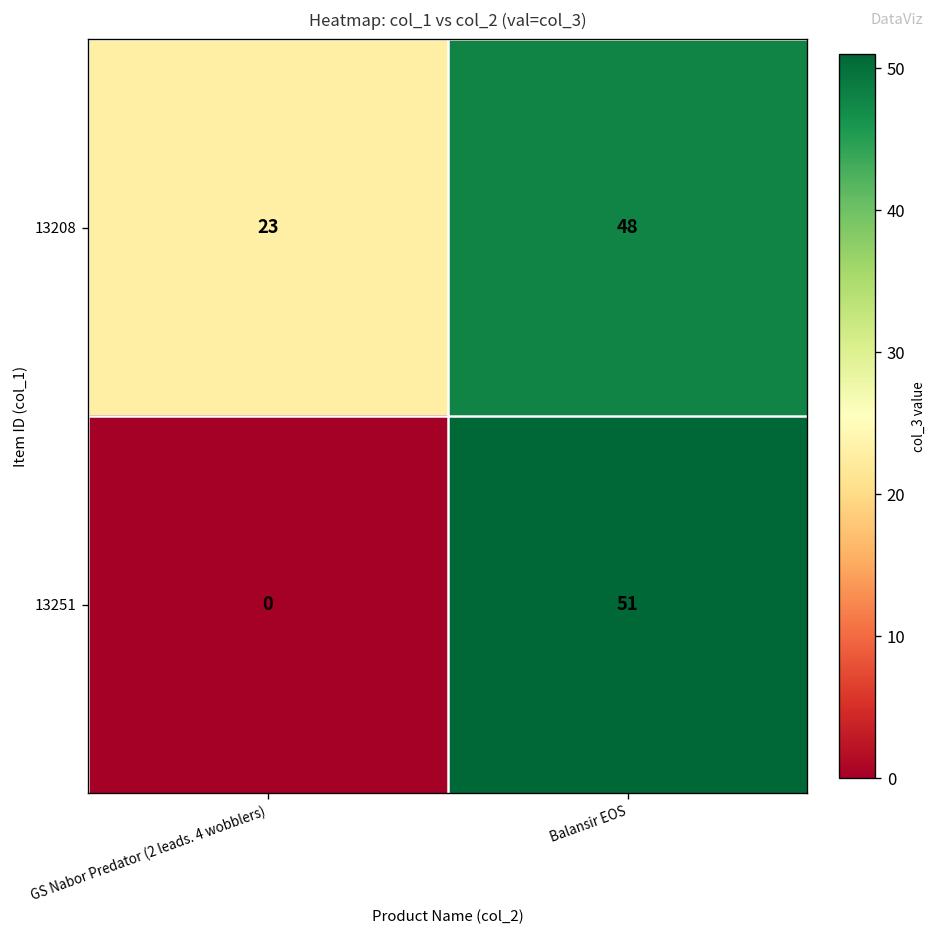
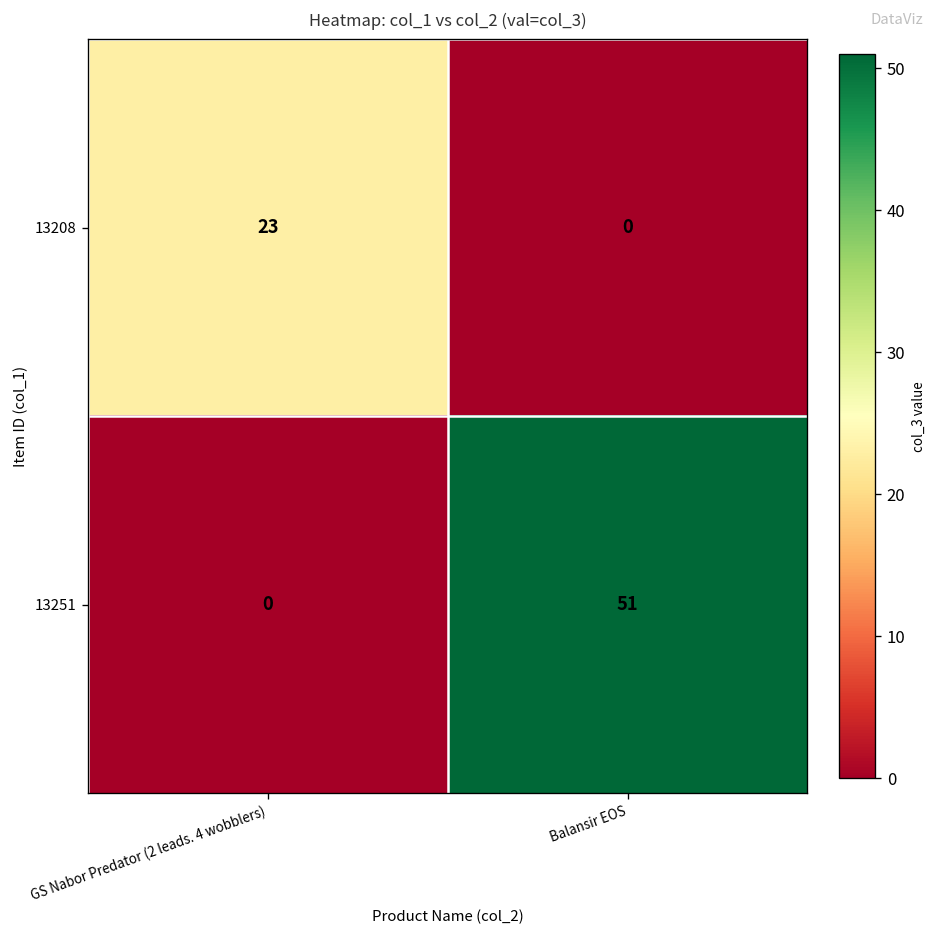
13208, Balansir EOS: 48 -> 0
